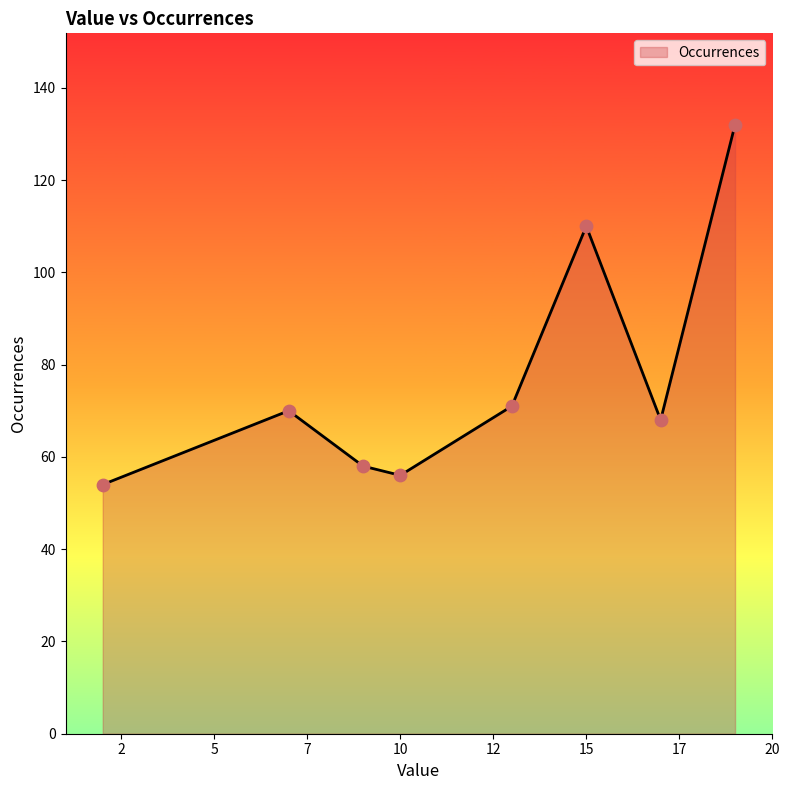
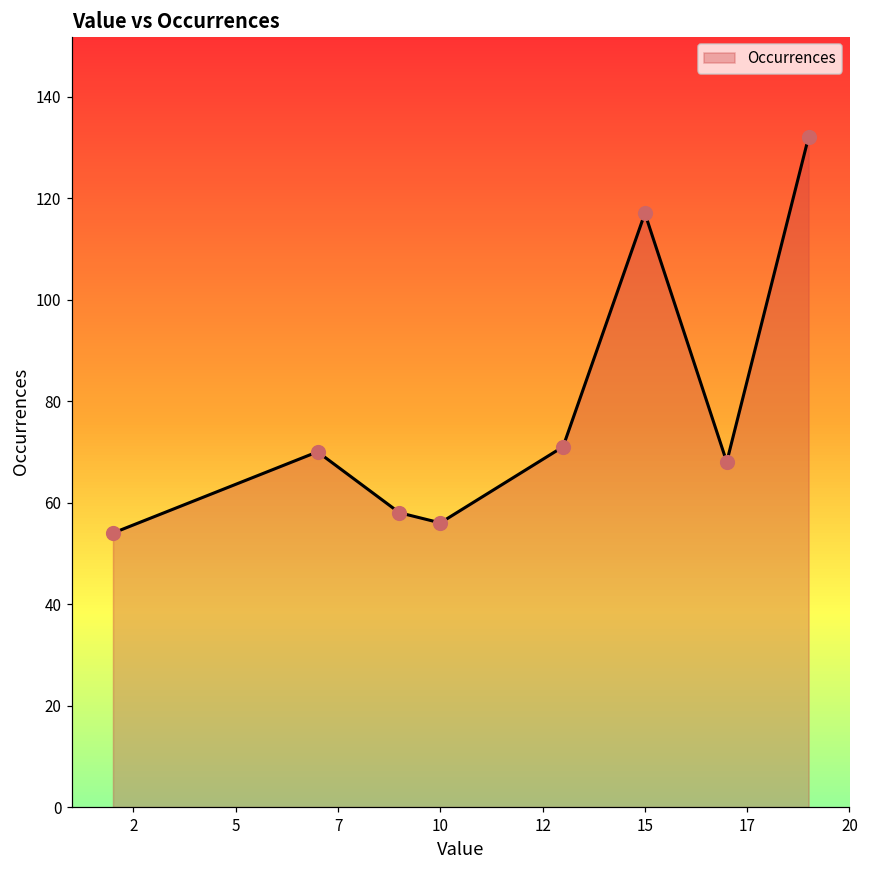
15: 110 -> 117
